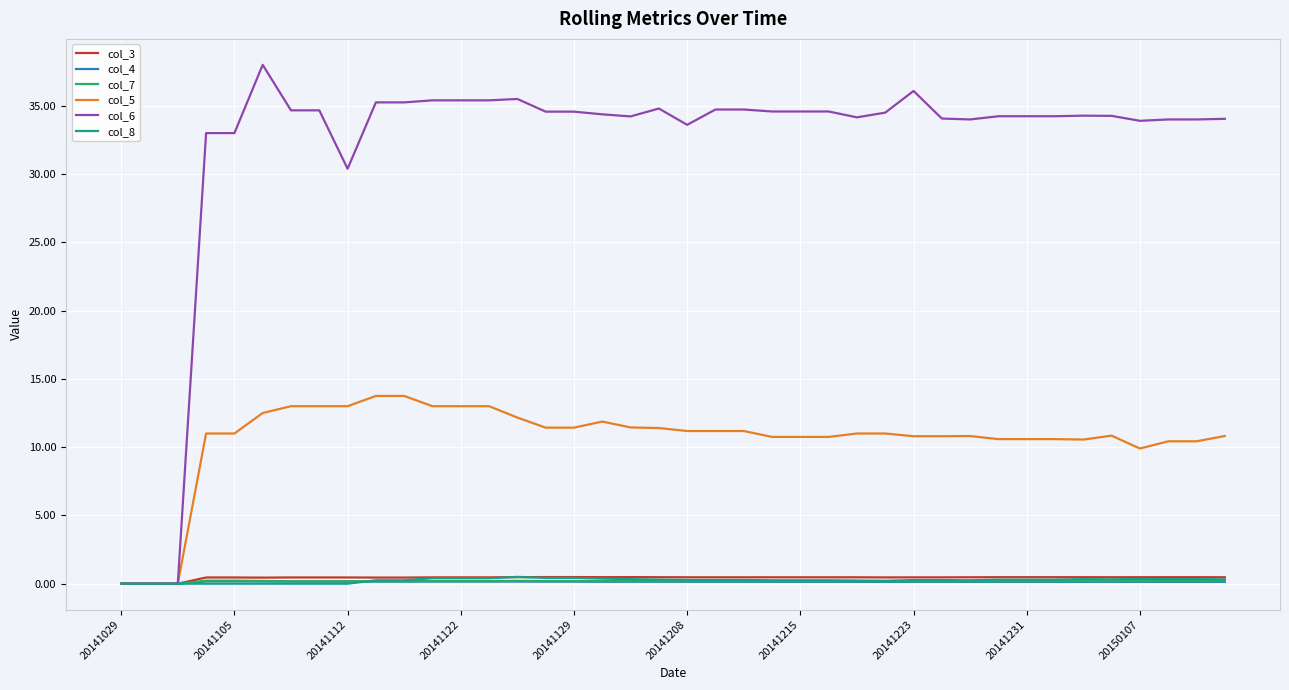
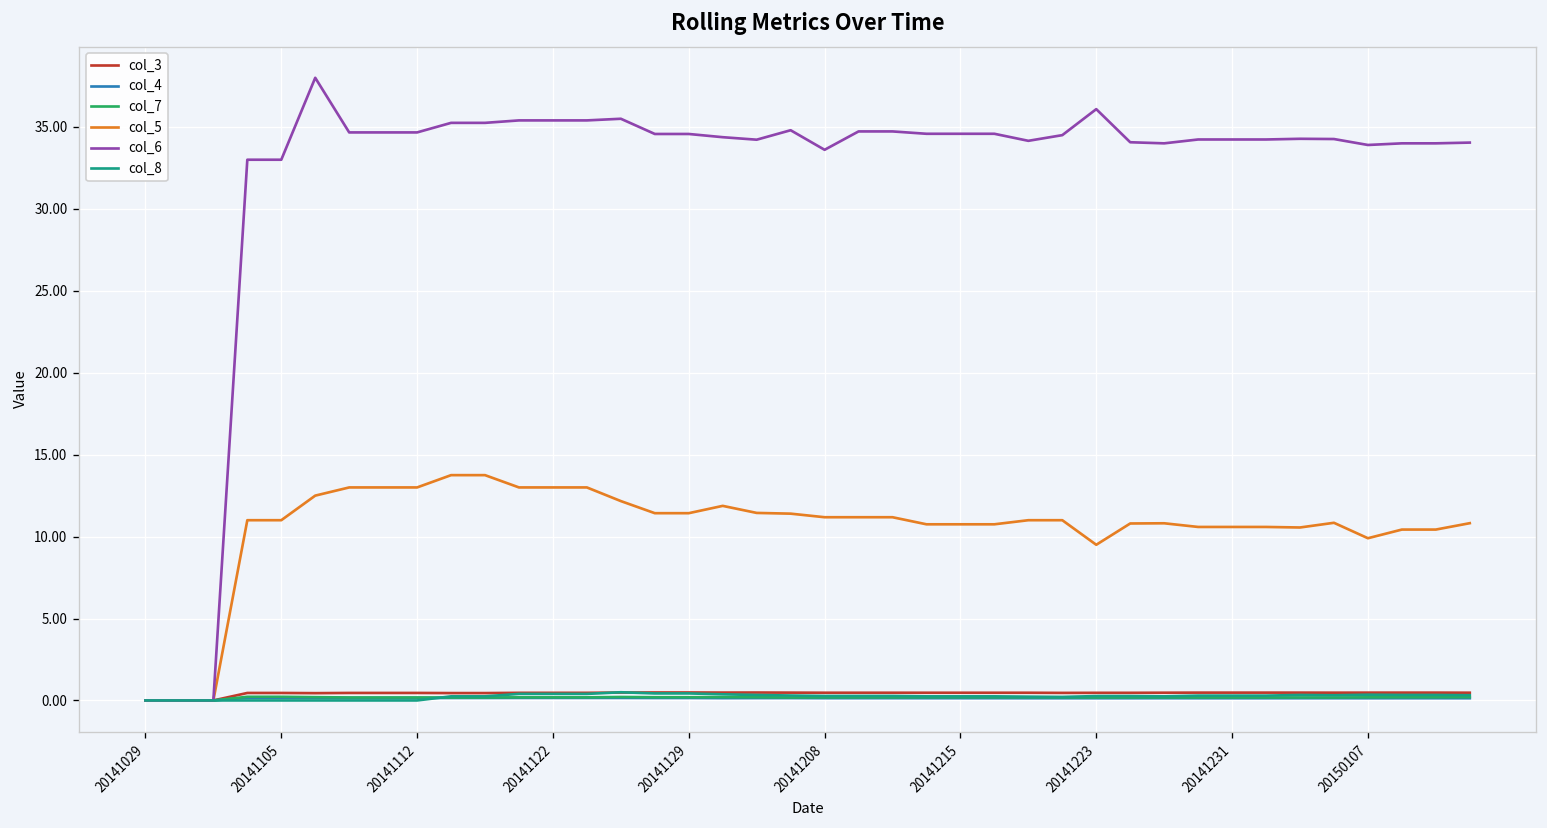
col_6, 20141112: 30.4 -> 34.7
col_5, 20141223: 10.8 -> 9.5
